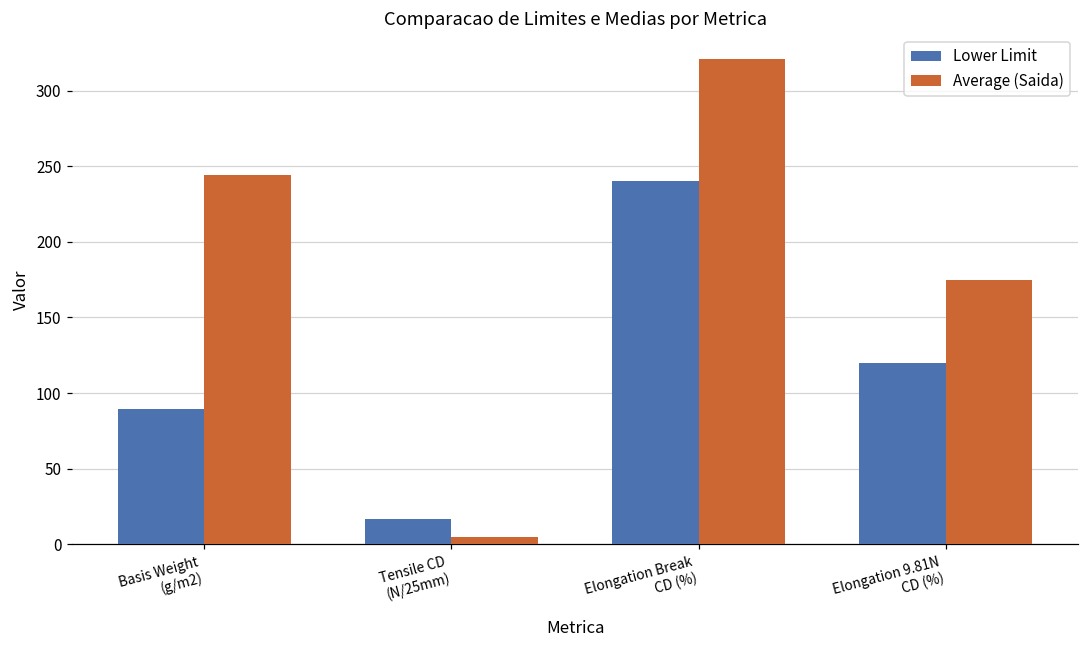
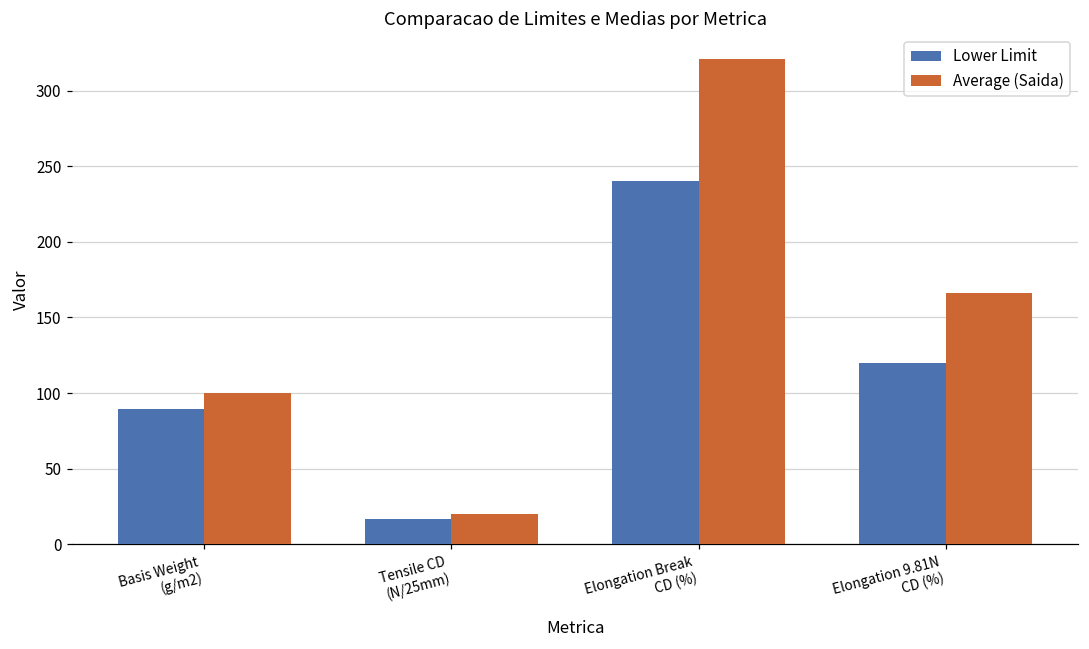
Average (Saida), Basis Weight (g/m2): 244 -> 100
Average (Saida), Tensile CD (N/25mm): 5 -> 20
Average (Saida), Elongation 9.81N CD (%): 175 -> 166
